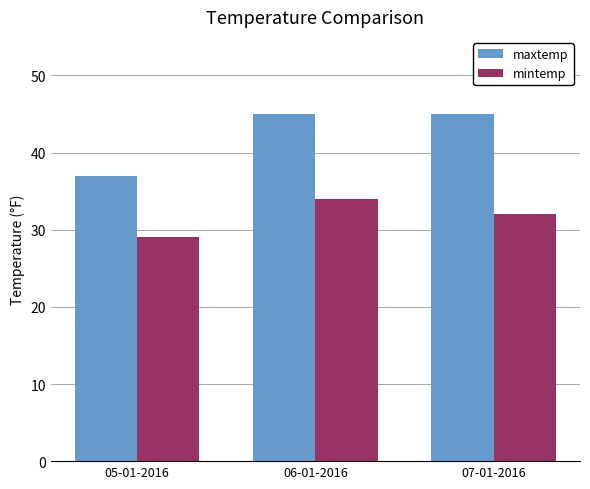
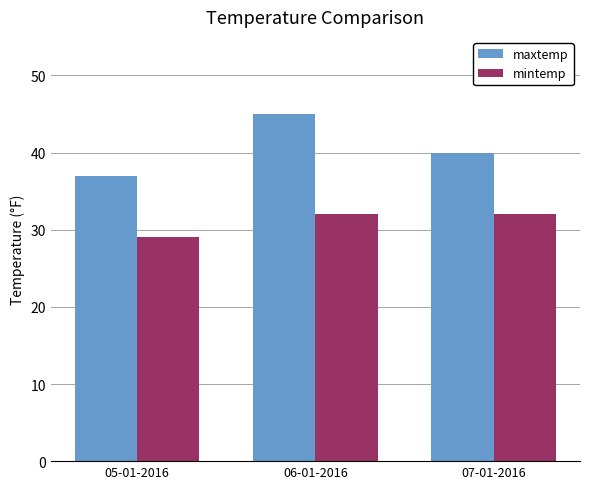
mintemp, 06-01-2016: 34 -> 32
maxtemp, 07-01-2016: 45 -> 40
